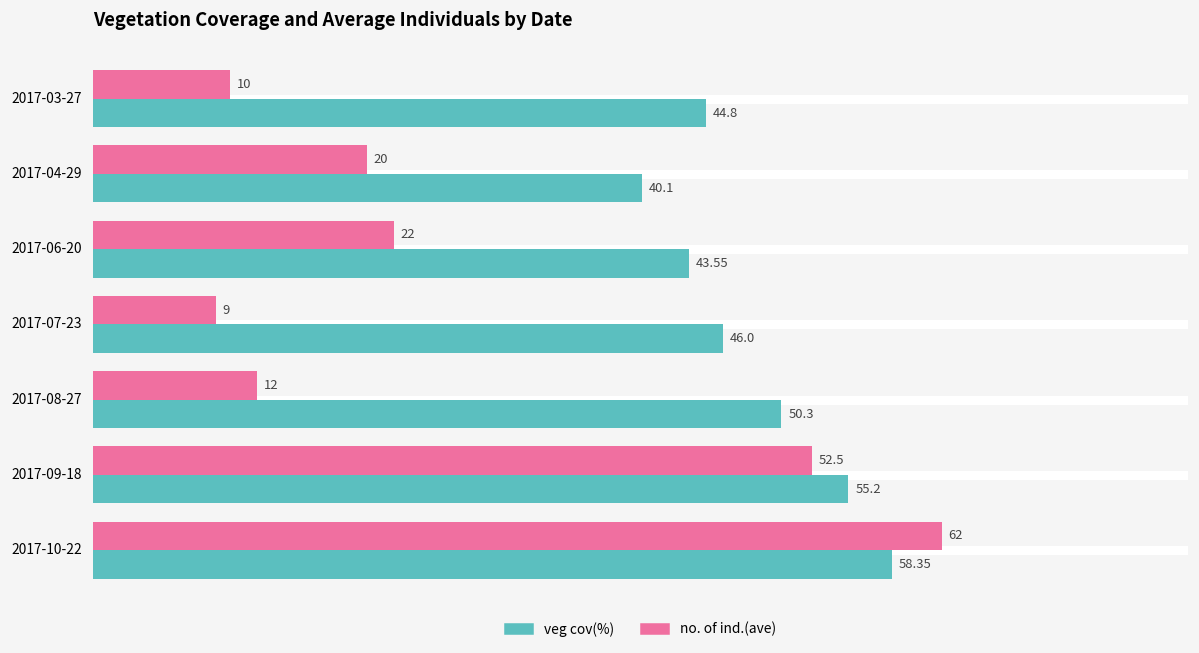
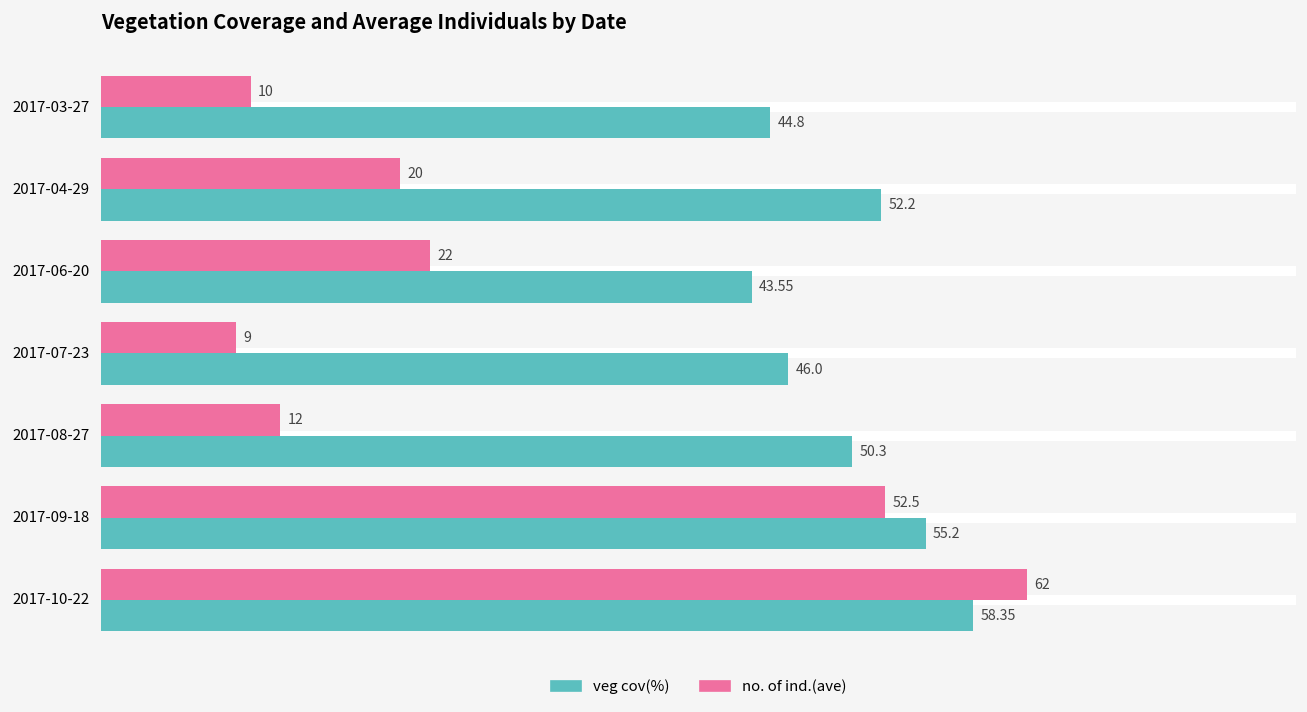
veg cov(%), 2017-04-29: 40.1 -> 52.2
